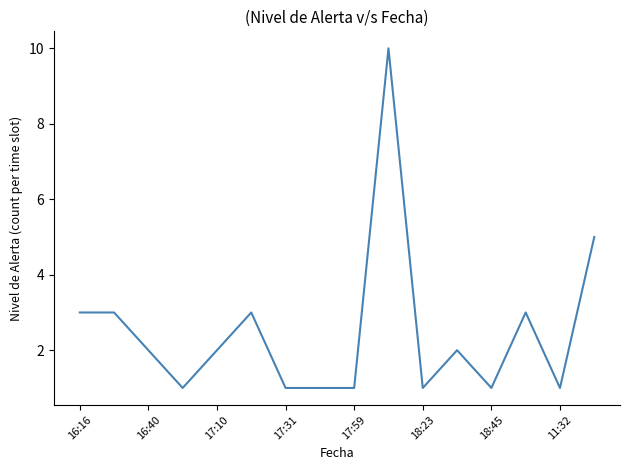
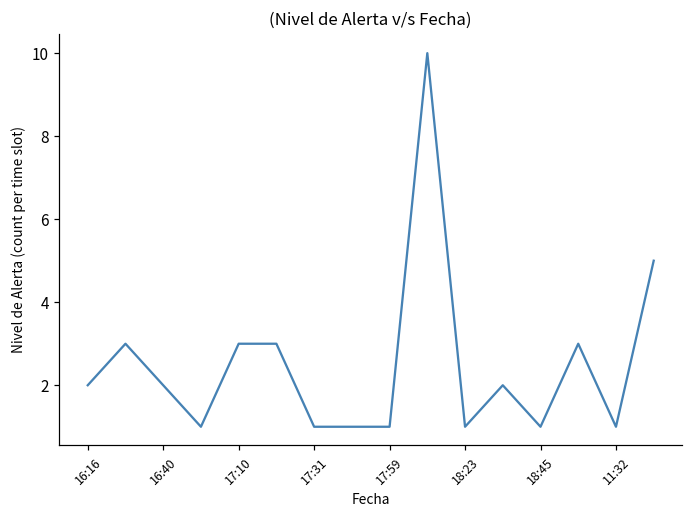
16:16: 3 -> 2
17:10: 2 -> 3
